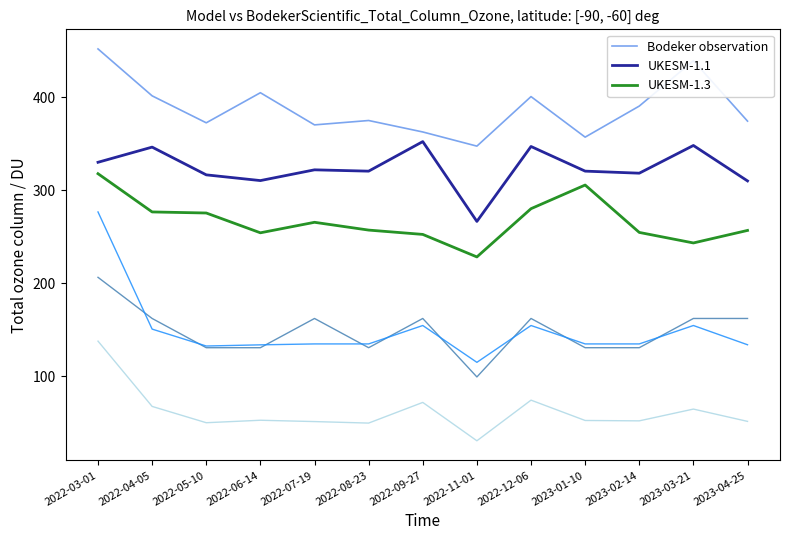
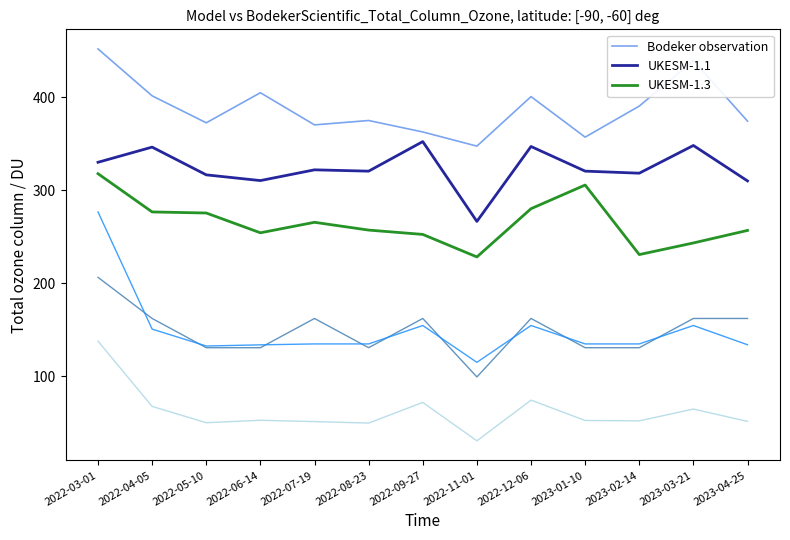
UKESM-1.3, 2023-02-14: 250 -> 230
